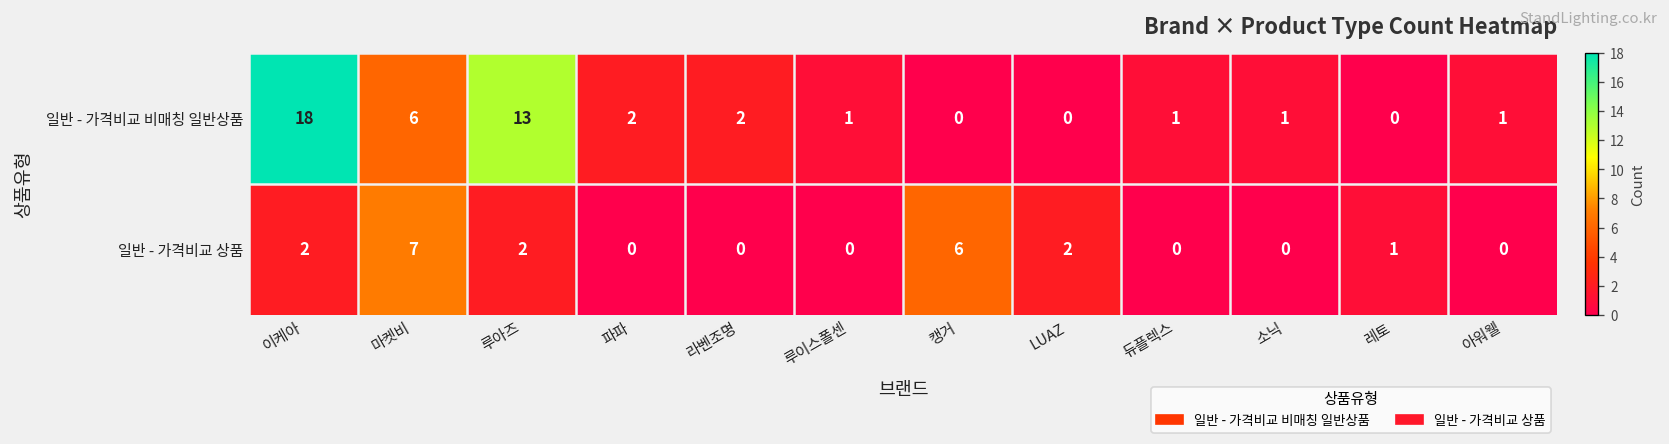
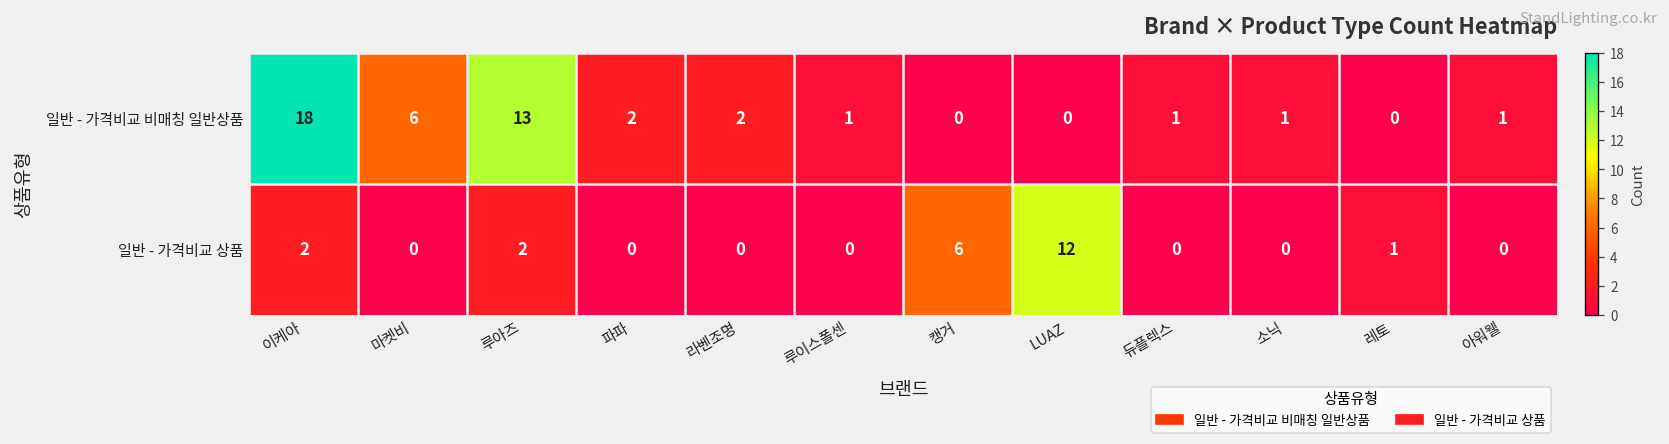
일반 - 가격비교 상품, 마켓비: 7 -> 0
일반 - 가격비교 상품, LUAZ: 2 -> 12
